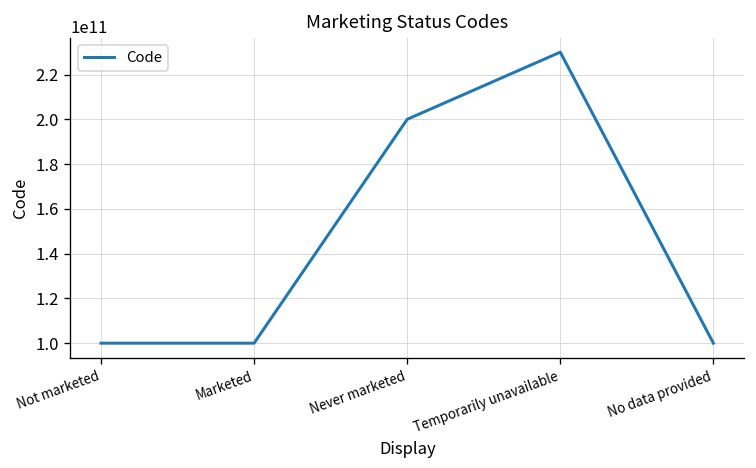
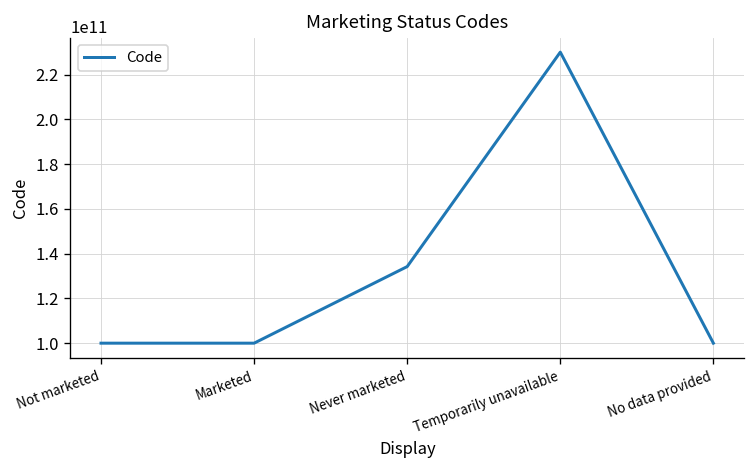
Never marketed: 200000000000 -> 134000000000
